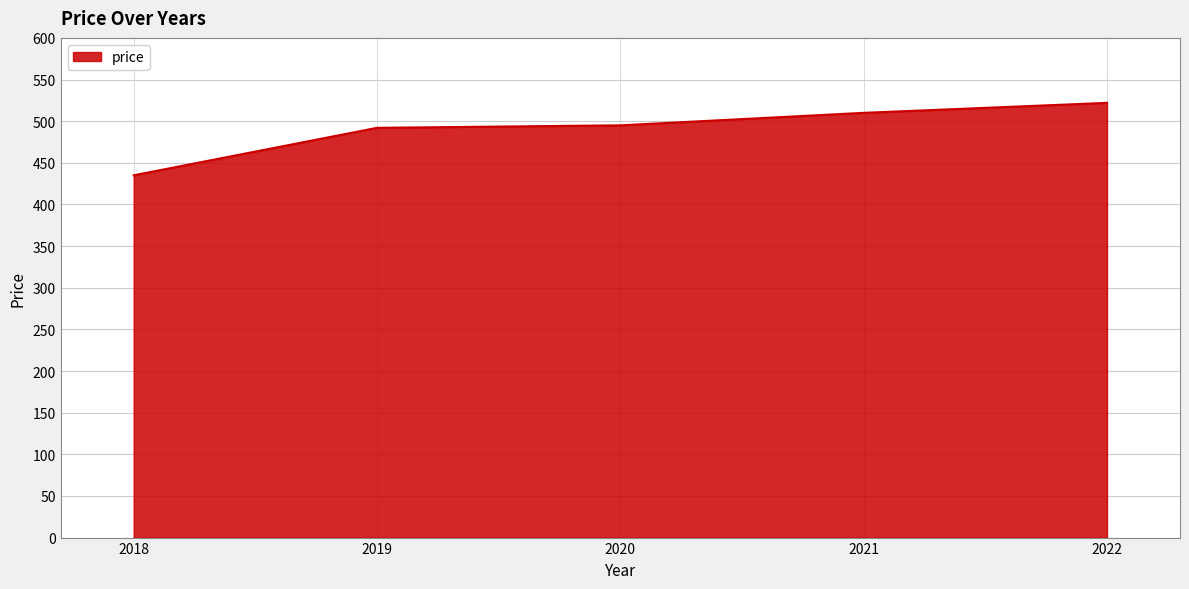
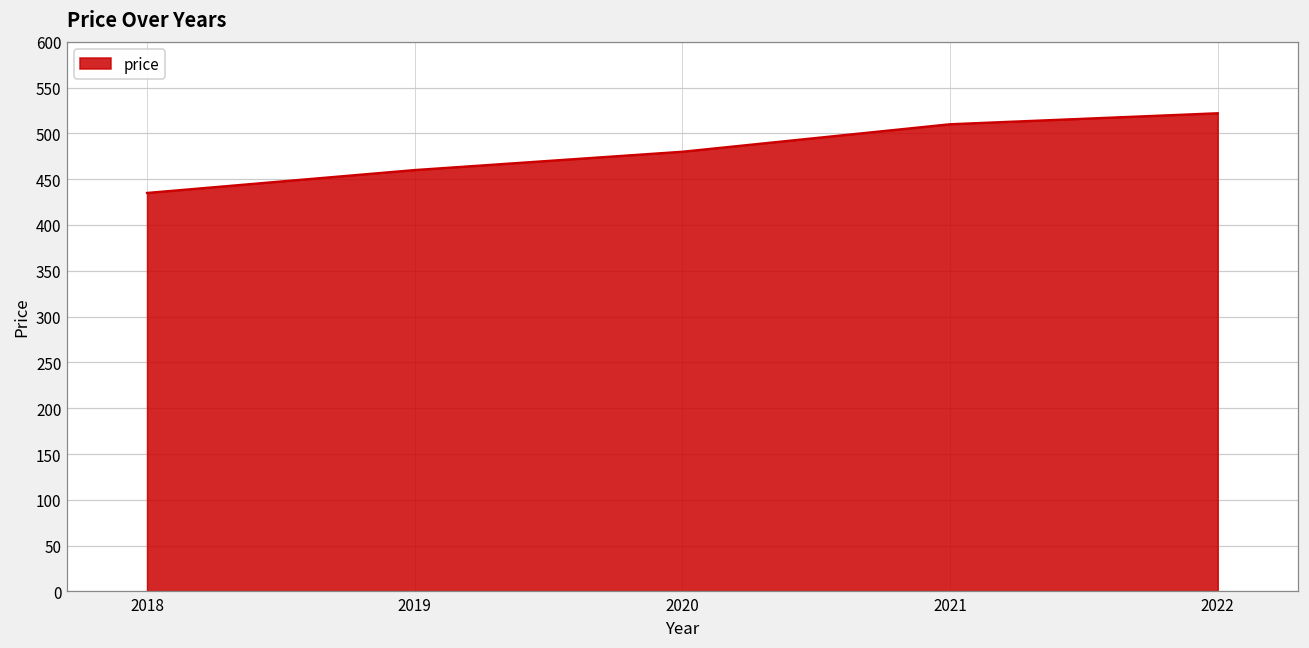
2019: 490 -> 460
2020: 500 -> 480
